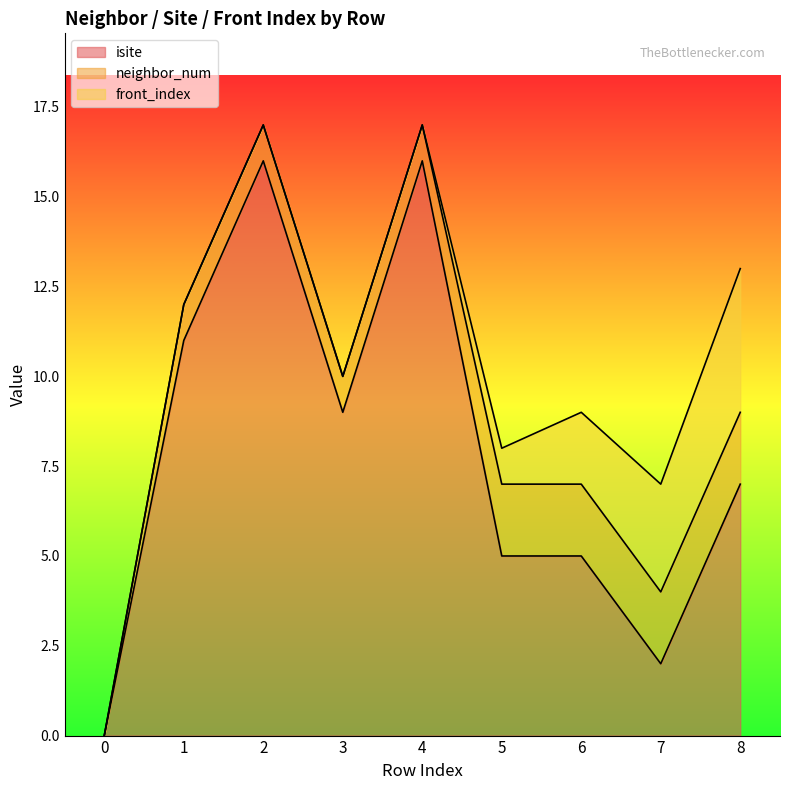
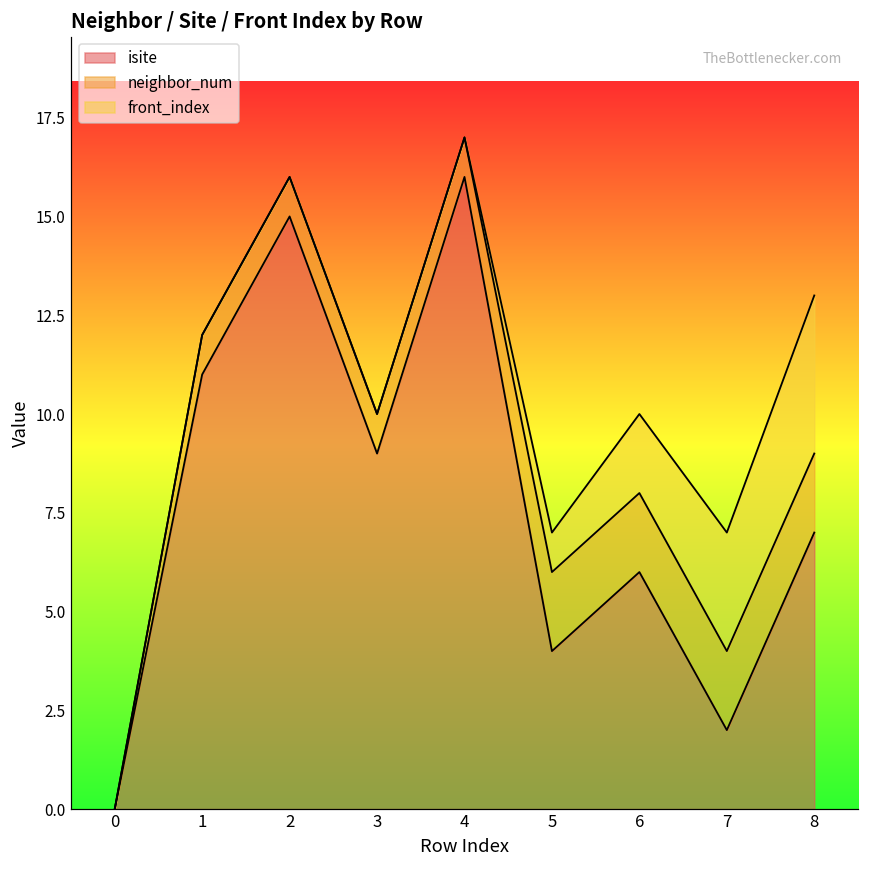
isite, 2: 16 -> 15
isite, 5: 5 -> 4
isite, 6: 5 -> 6
